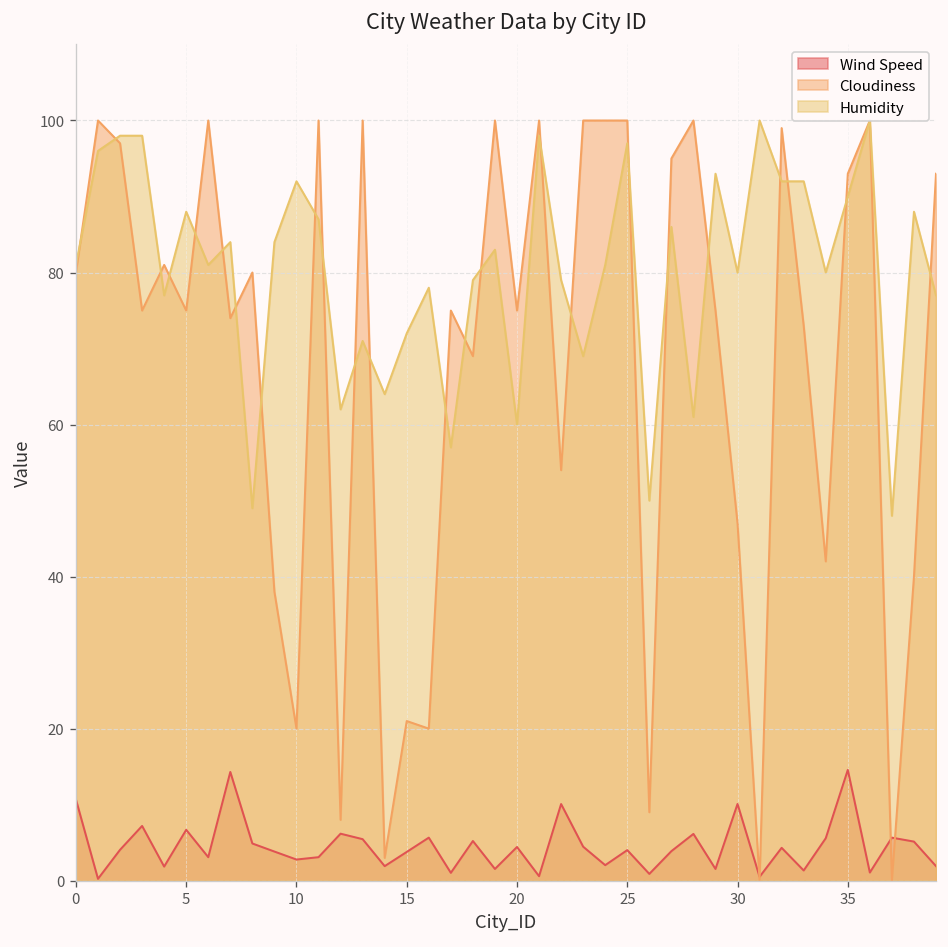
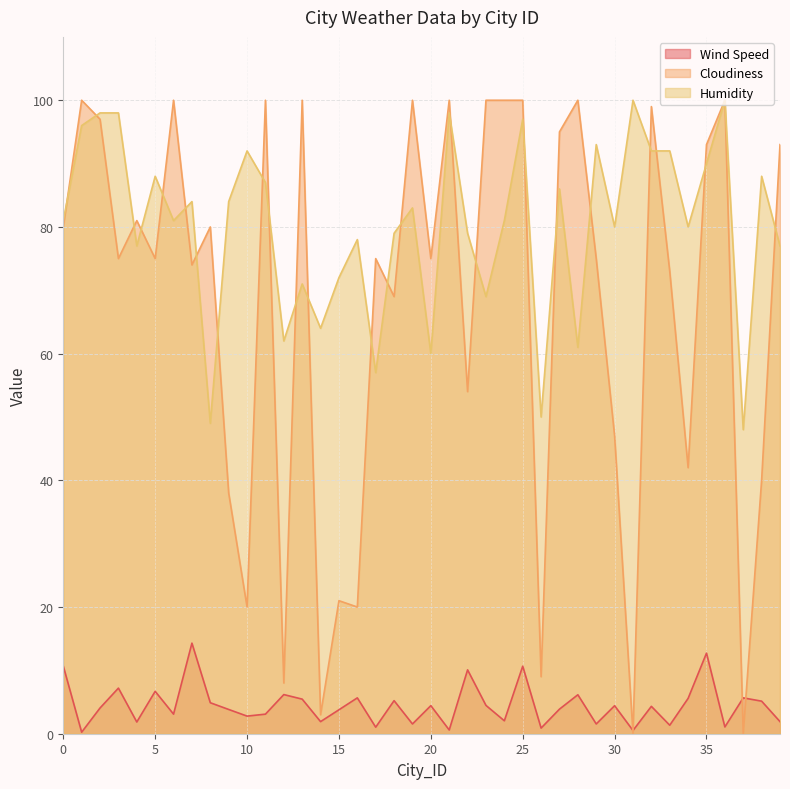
Wind Speed, 25: 4 -> 11
Wind Speed, 30: 10 -> 4
Wind Speed, 35: 15 -> 13
